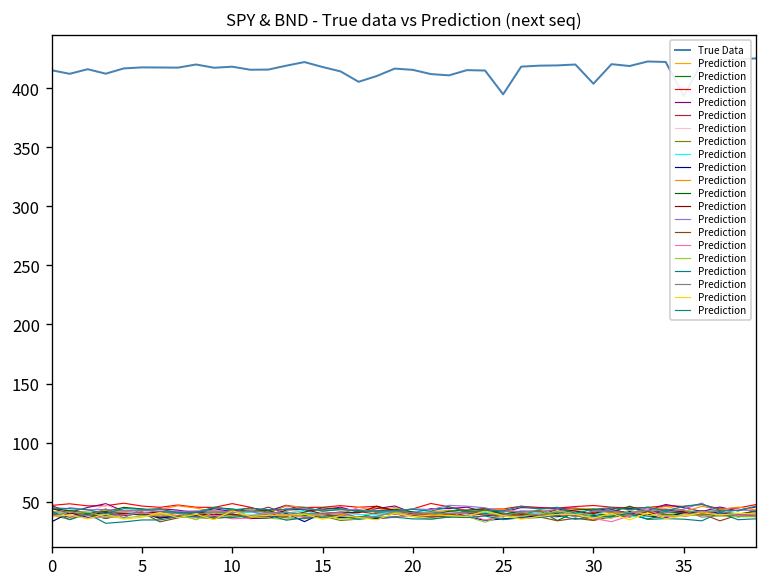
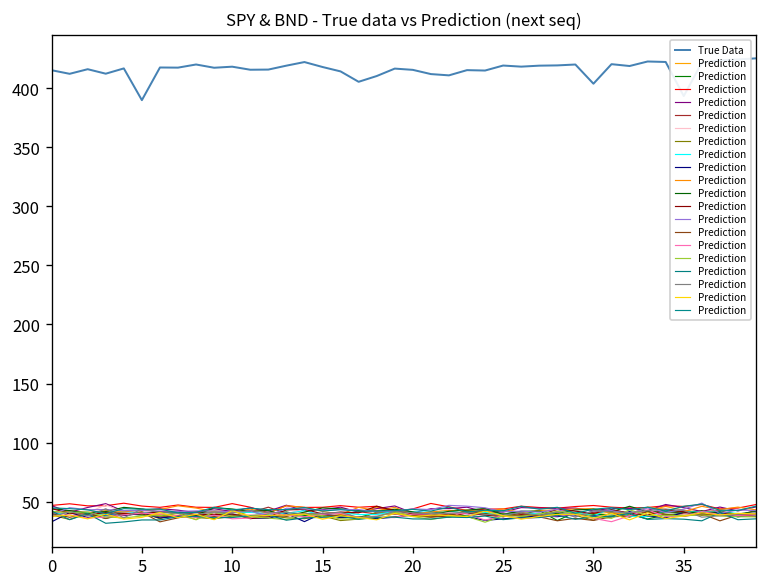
True Data, 5: 420 -> 390
True Data, 25: 390 -> 420
